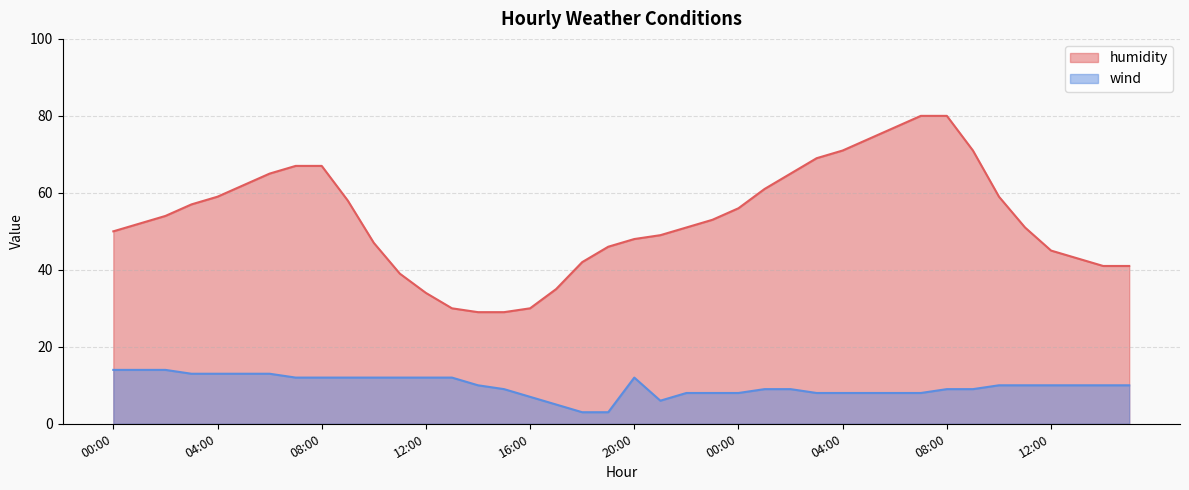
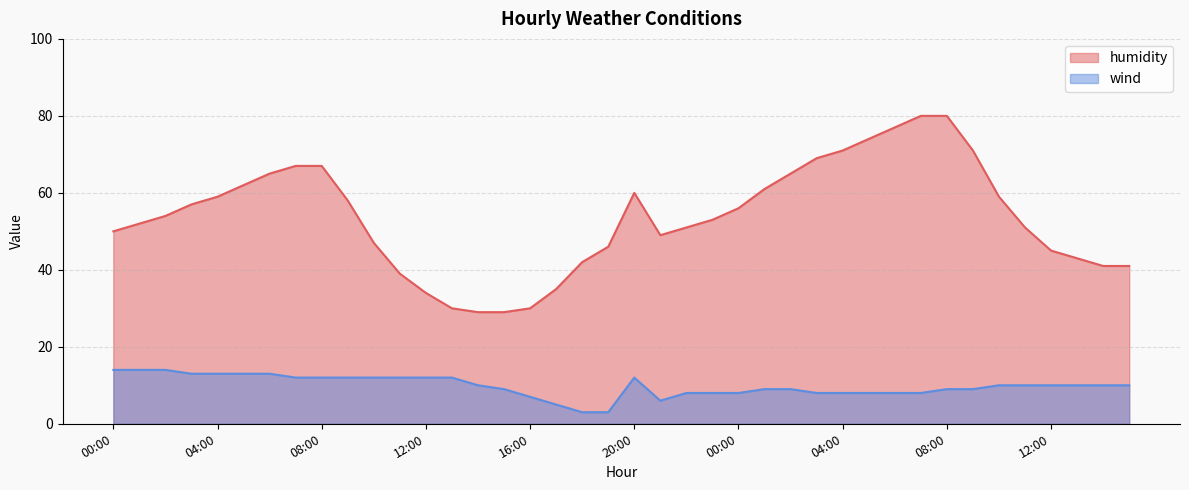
humidity, 20:00: 48 -> 60
